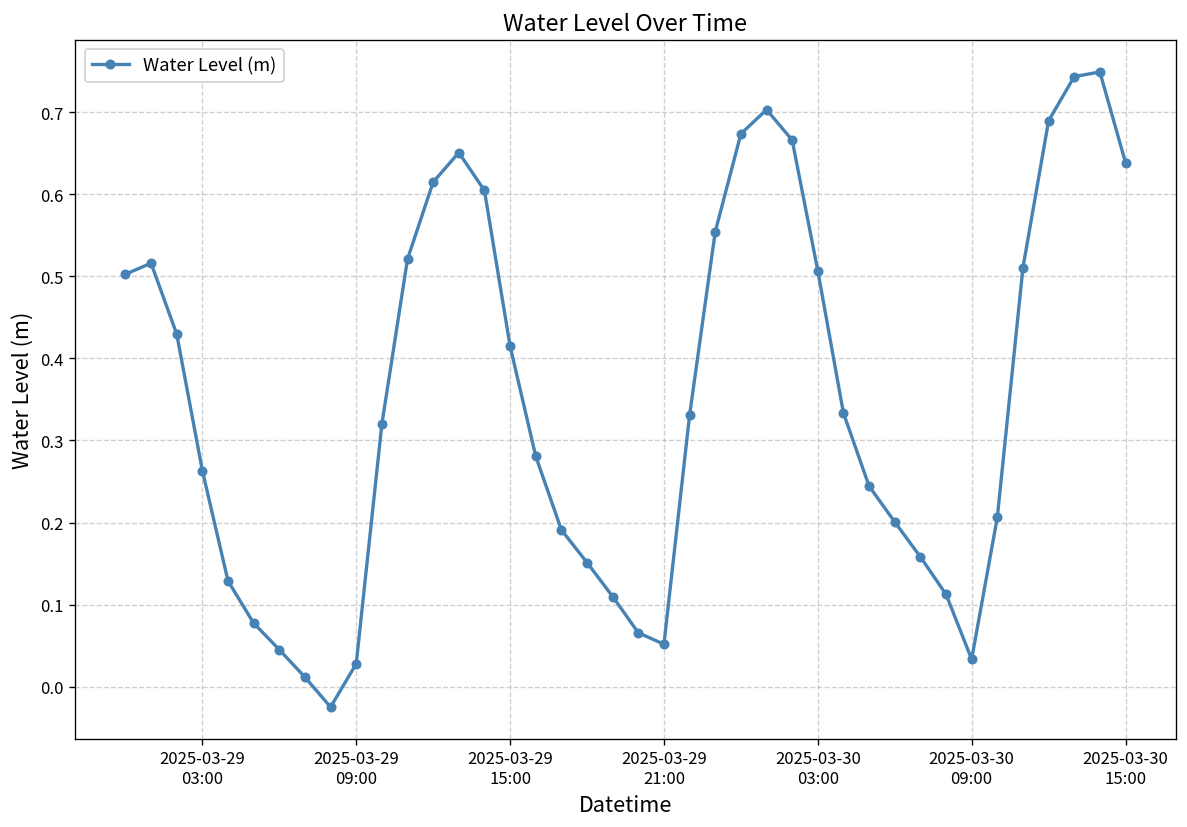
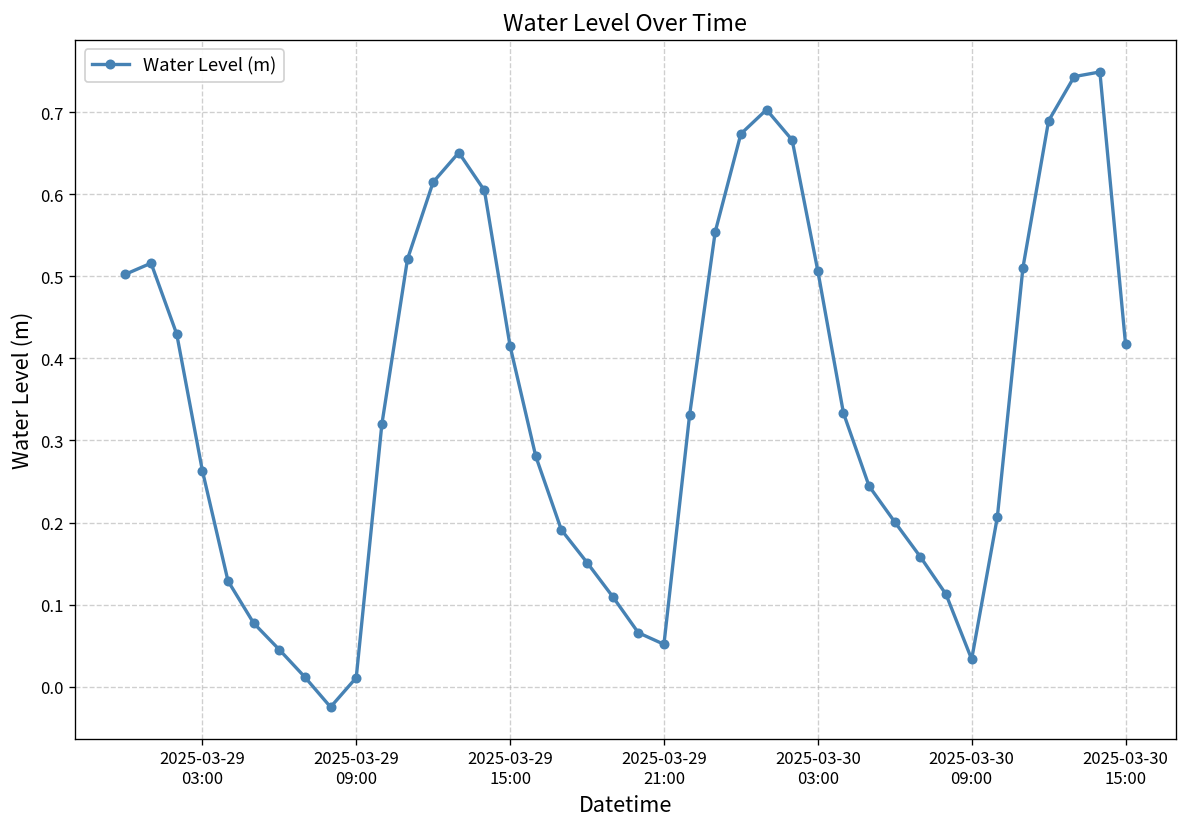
2025-03-29 09:00: 0.03 -> 0.01
2025-03-30 15:00: 0.64 -> 0.42
